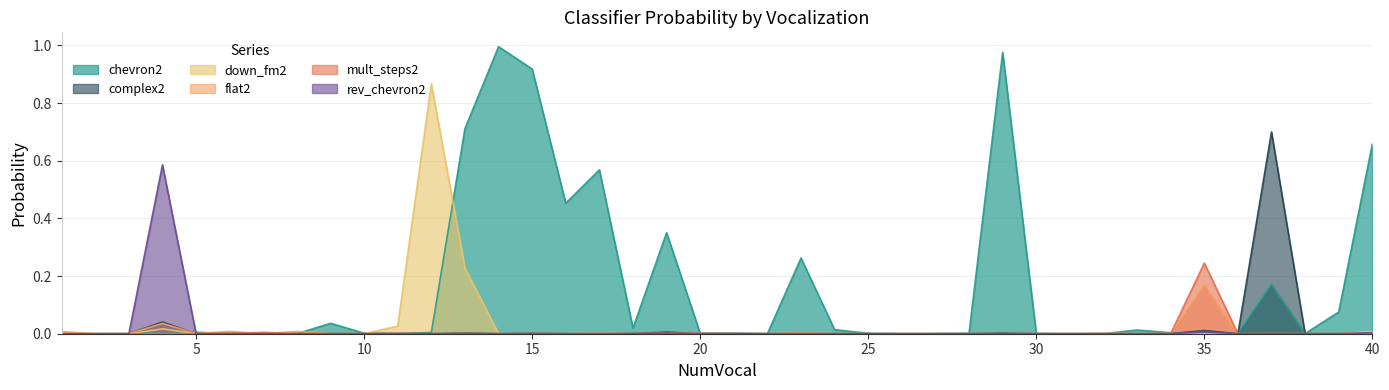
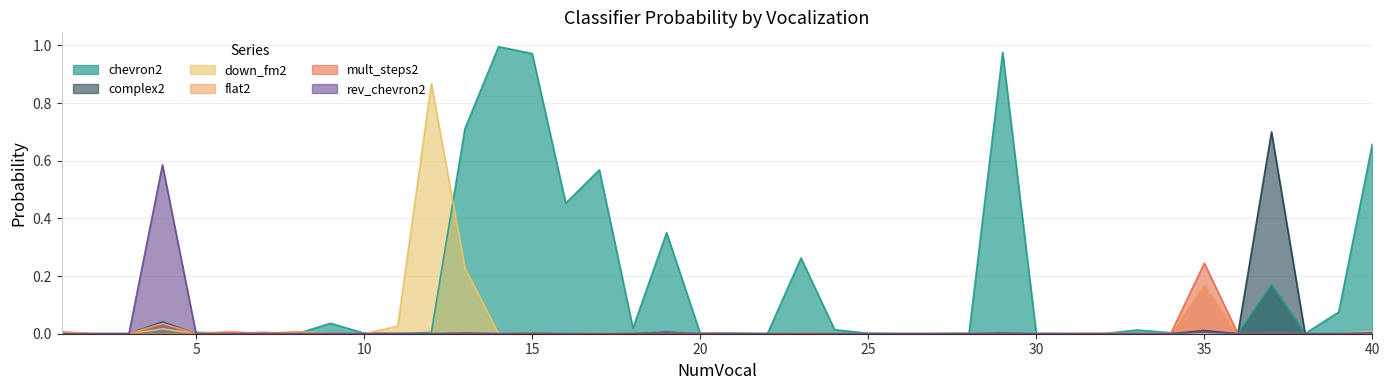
chevron2, 15: 0.92 -> 0.97
